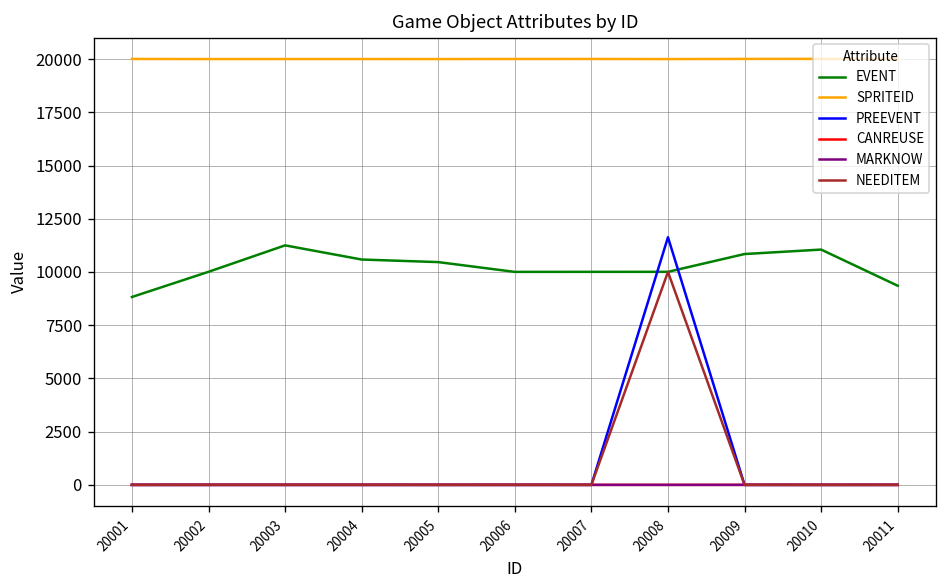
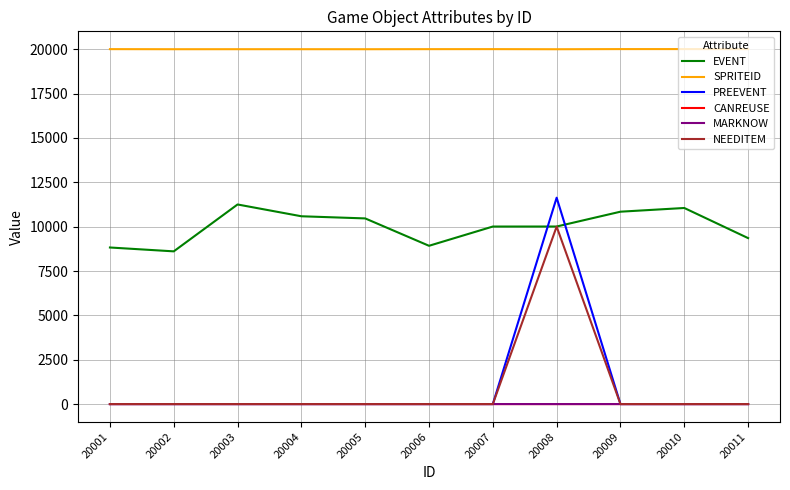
EVENT, 20002: 10000 -> 8600
EVENT, 20006: 10000 -> 8900
